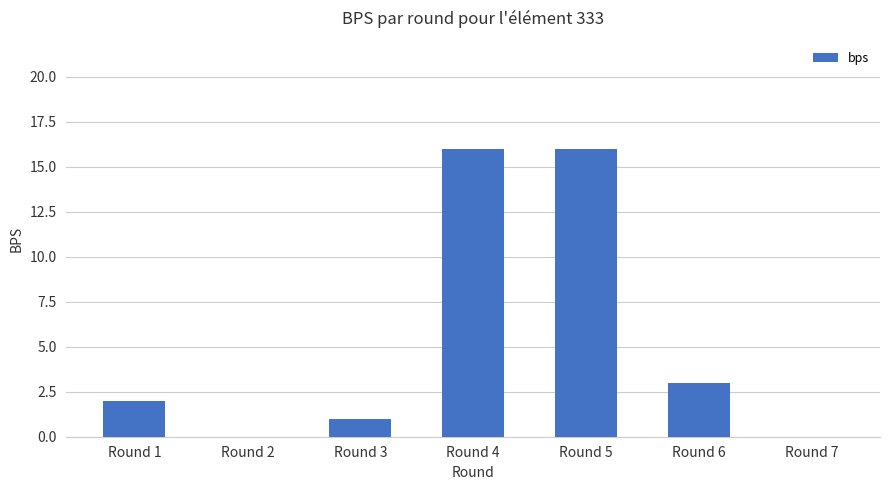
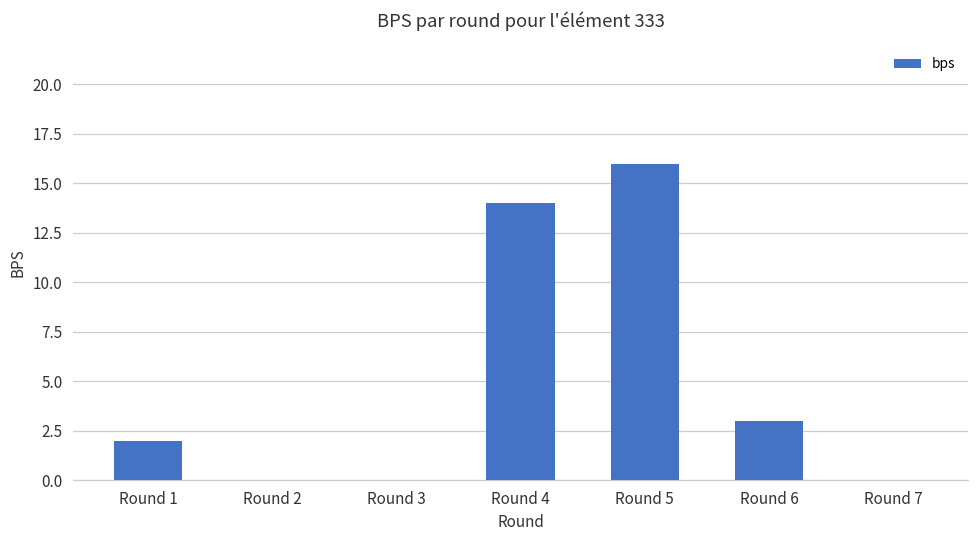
Round 3: 1 -> 0
Round 4: 16 -> 14
